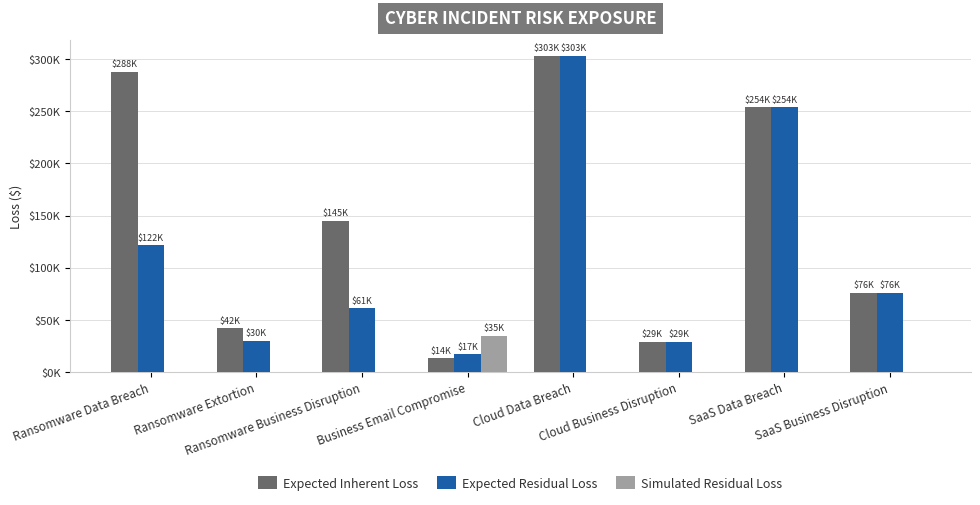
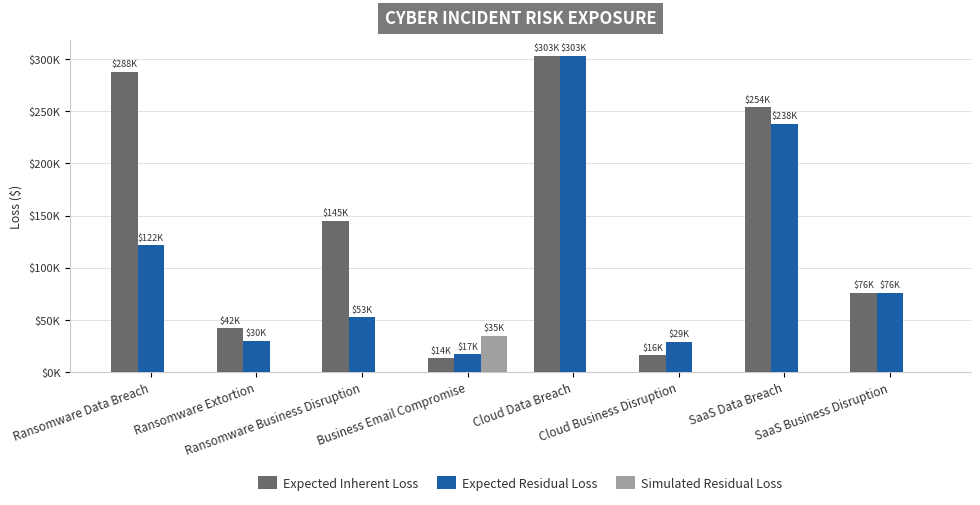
Expected Residual Loss, Ransomware Business Disruption: $61K -> $53K
Expected Inherent Loss, Cloud Business Disruption: $29K -> $16K
Expected Residual Loss, SaaS Data Breach: $254K -> $238K
